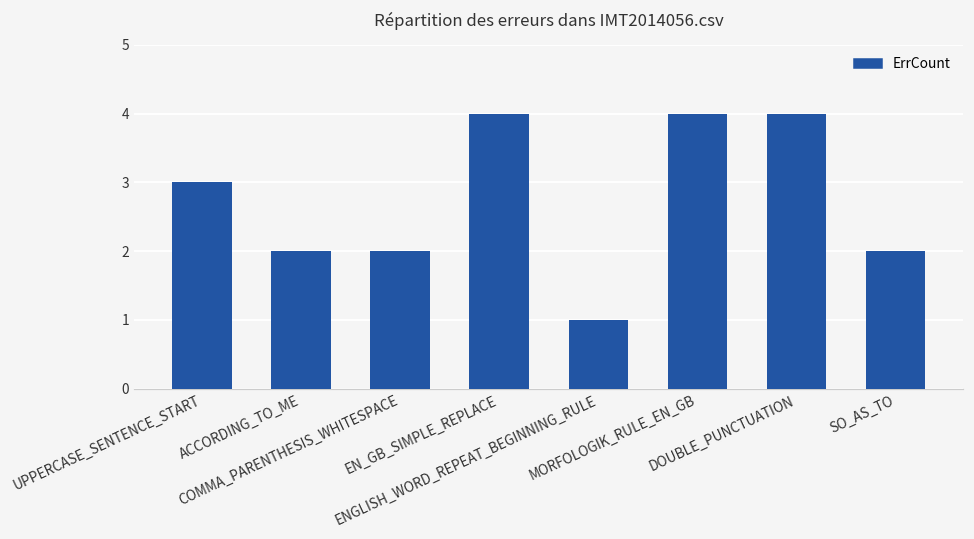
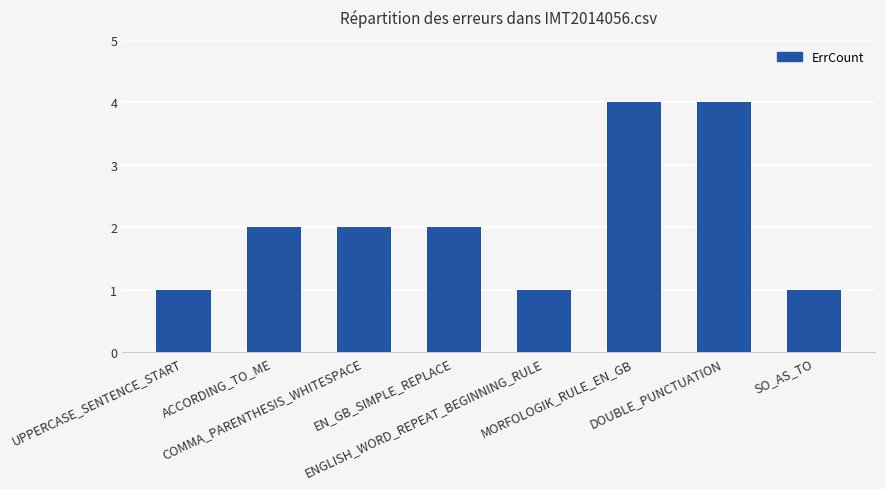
UPPERCASE_SENTENCE_START: 3 -> 1
EN_GB_SIMPLE_REPLACE: 4 -> 2
SO_AS_TO: 2 -> 1
